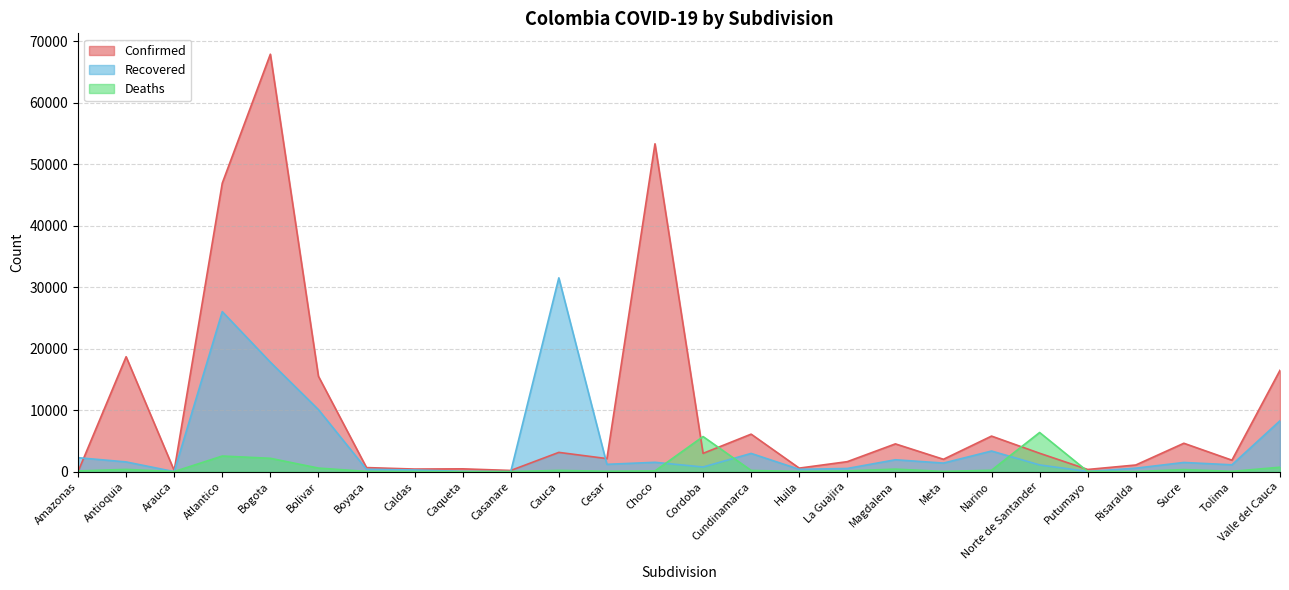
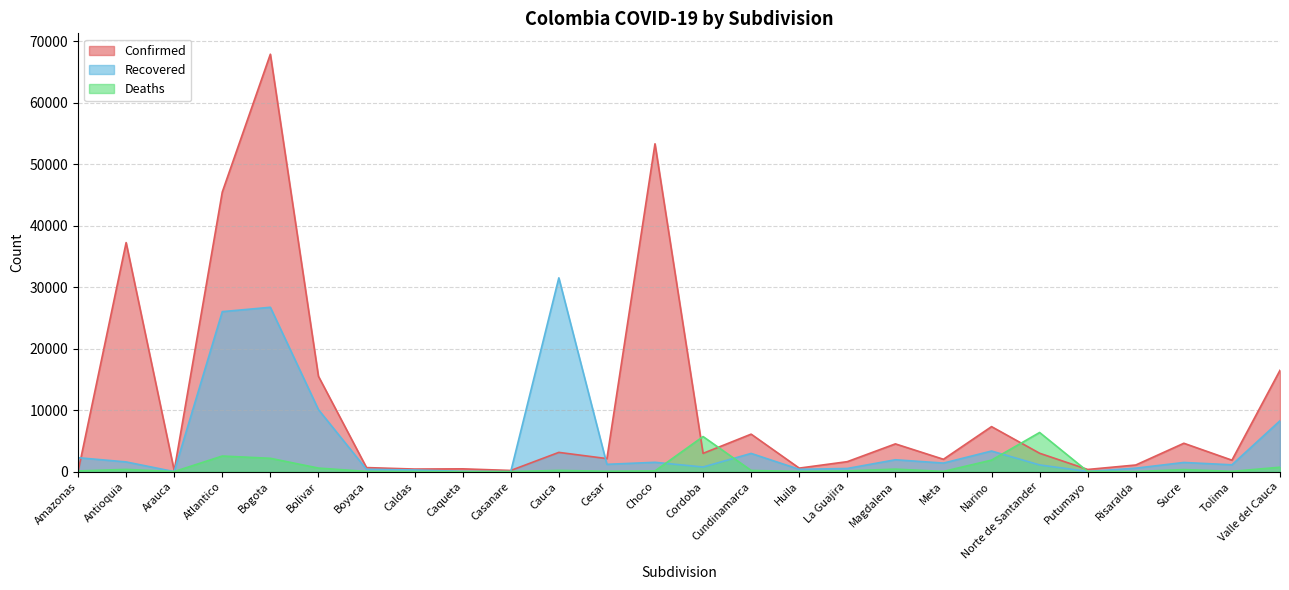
Confirmed, Antioquia: 19000 -> 37000
Confirmed, Atlantico: 47000 -> 45000
Recovered, Bogota: 18000 -> 27000
Confirmed, Narino: 6000 -> 7000
Deaths, Narino: 0 -> 2000
